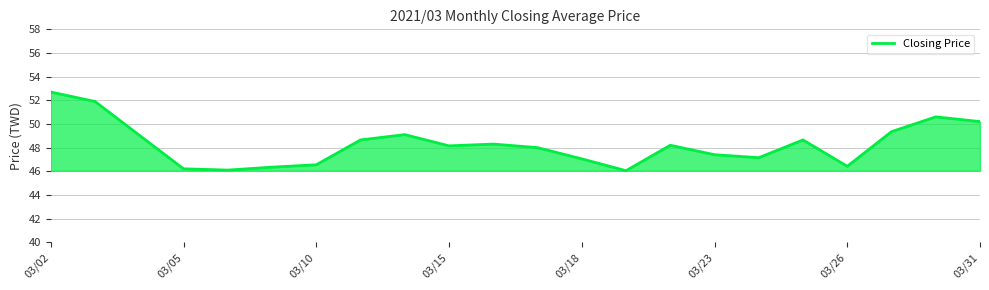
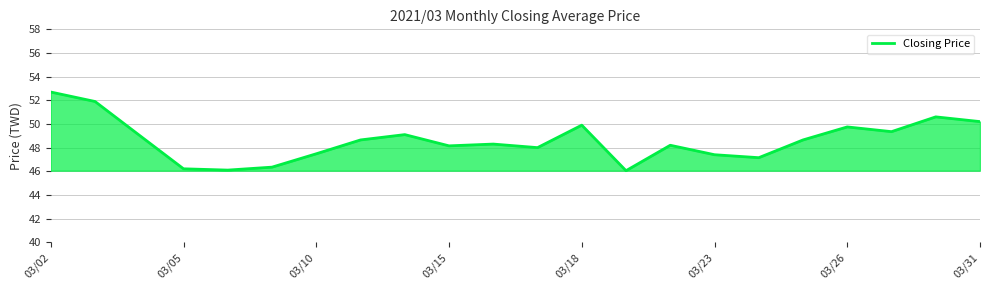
03/10: 46.6 -> 47.5
03/18: 47.1 -> 49.9
03/26: 46.4 -> 49.8
